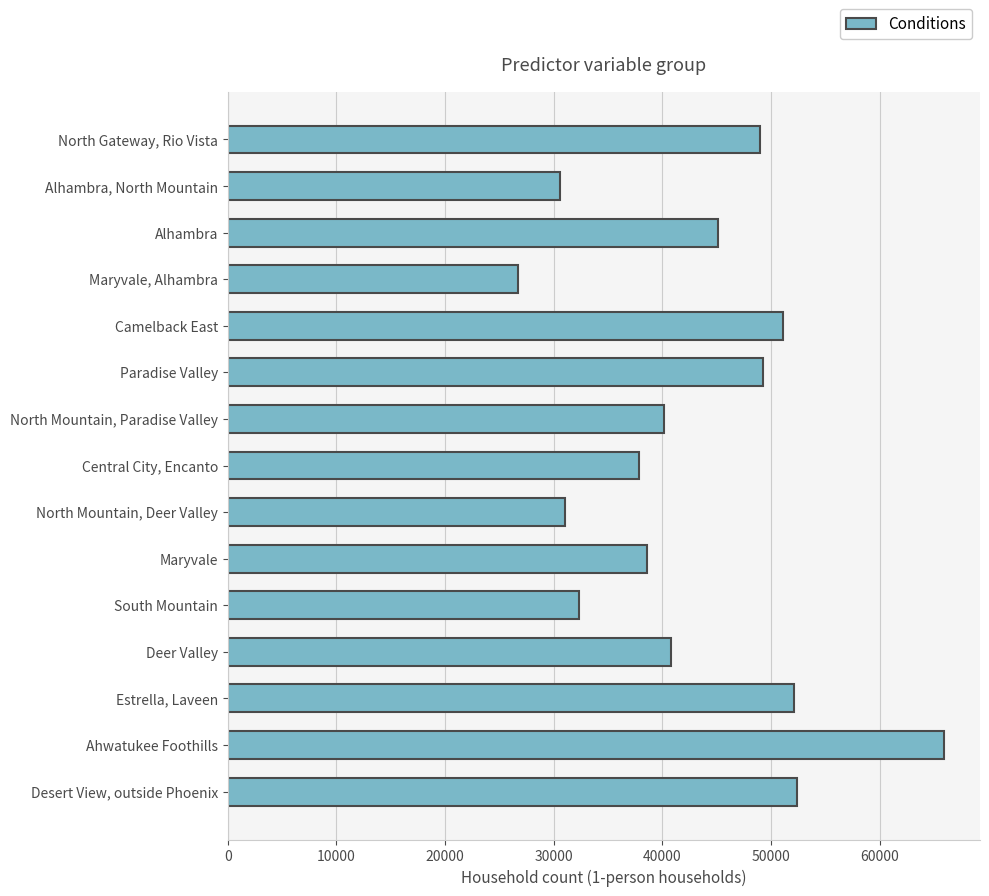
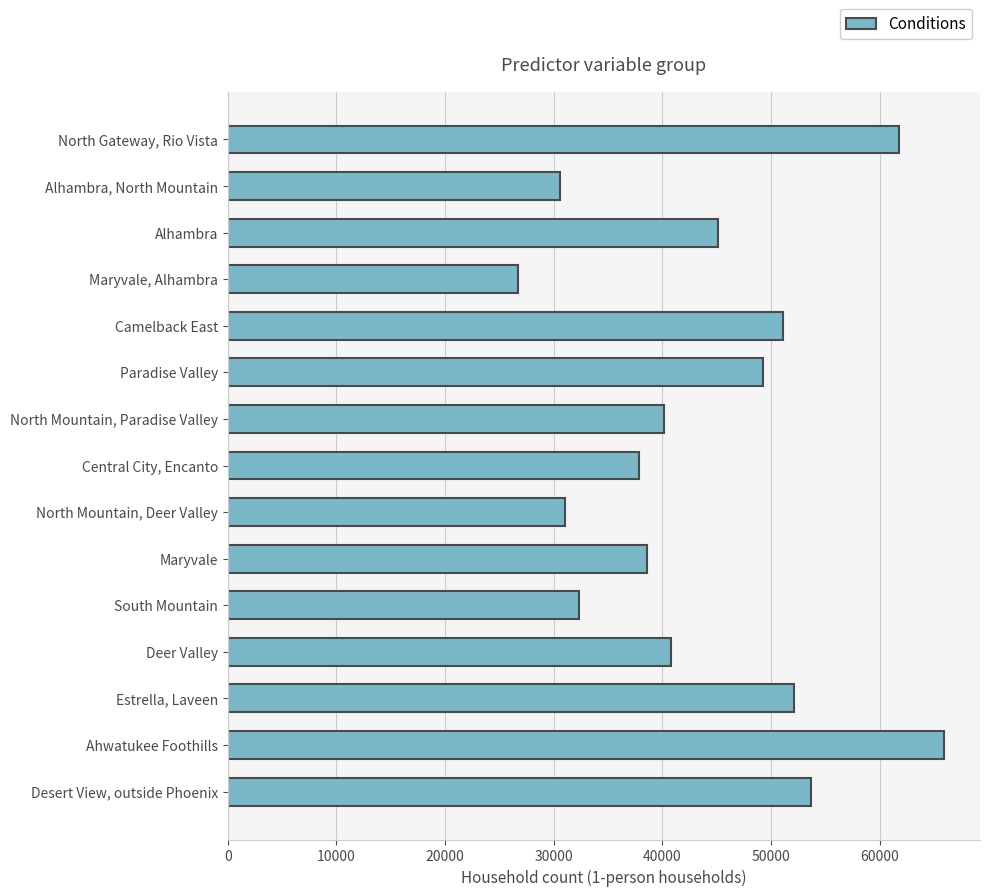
North Gateway, Rio Vista: 49000 -> 61800
Desert View, outside Phoenix: 52400 -> 53700
